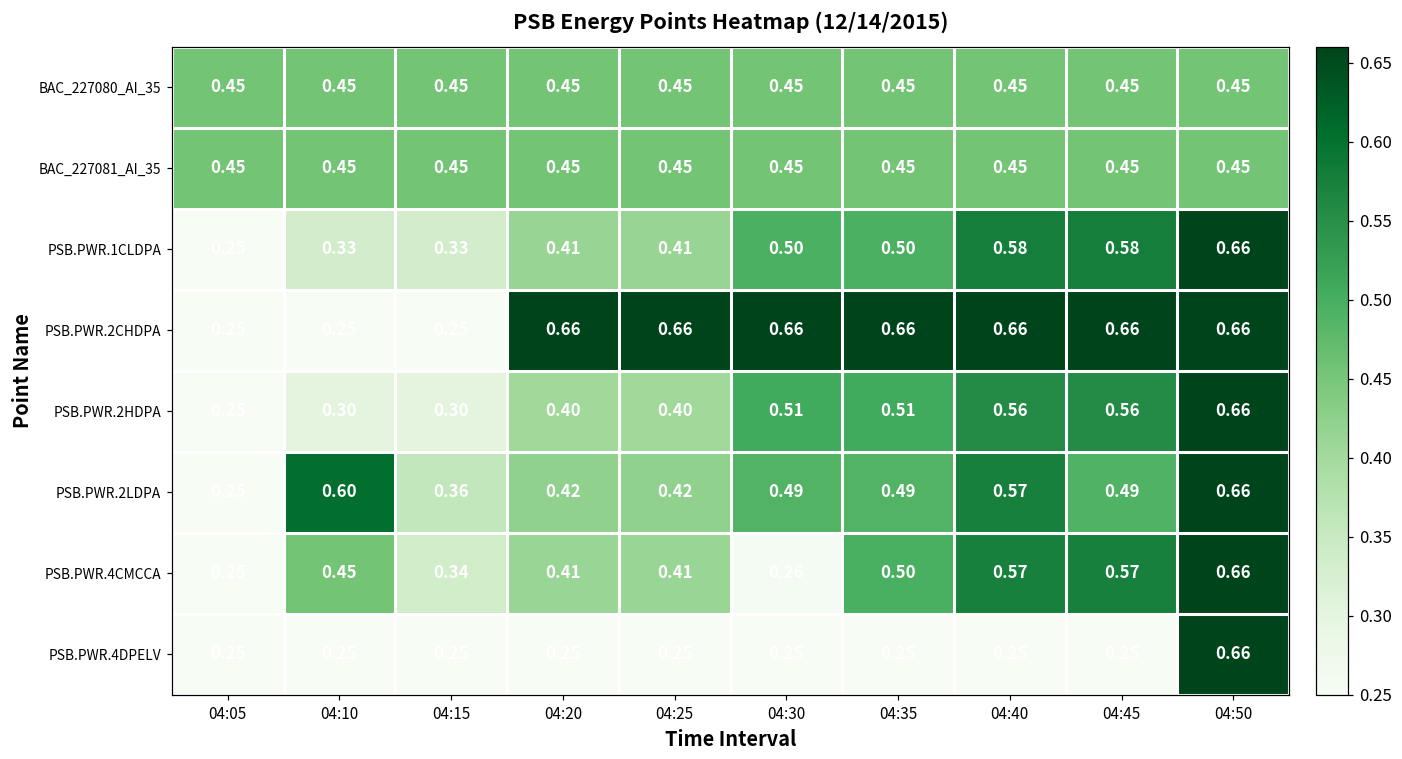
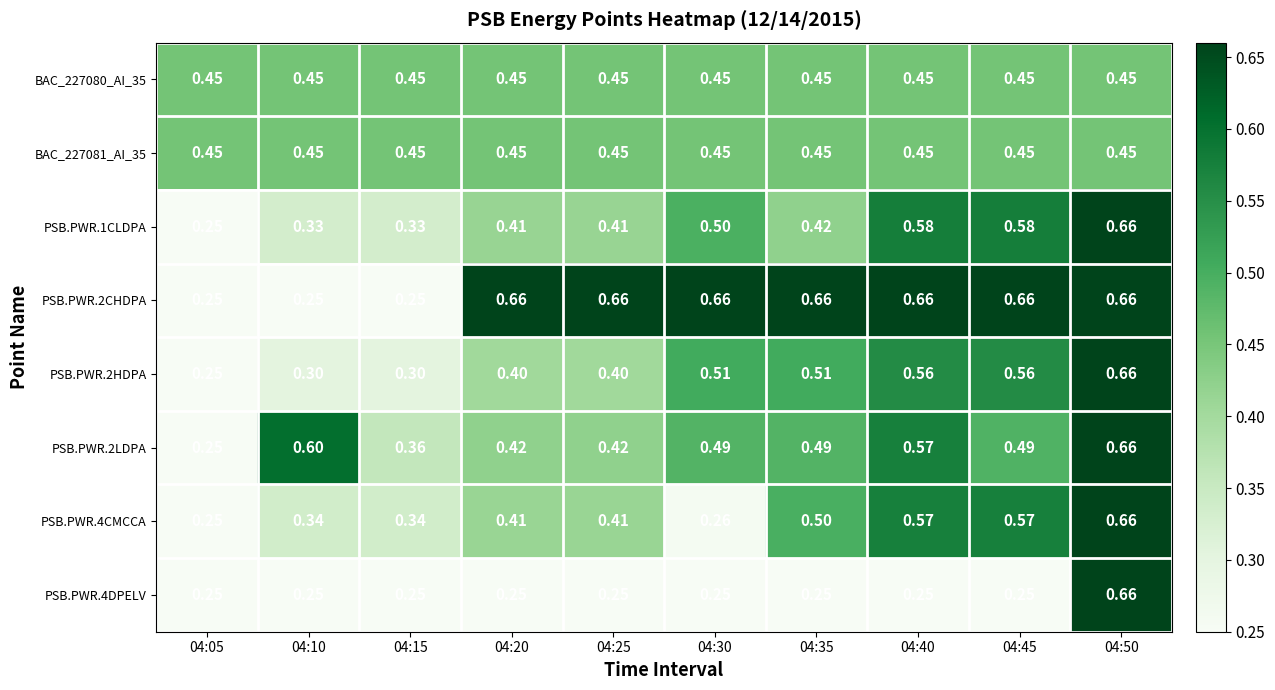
PSB.PWR.1CLDPA, 04:35: 0.50 -> 0.42
PSB.PWR.4CMCCA, 04:10: 0.45 -> 0.34
